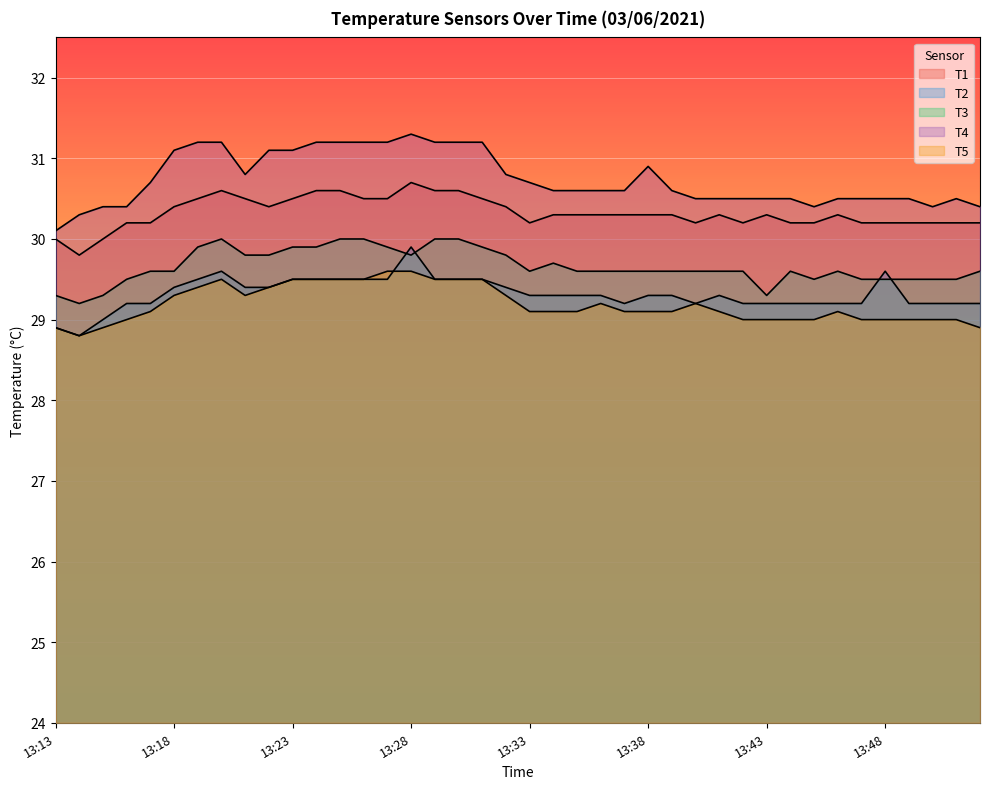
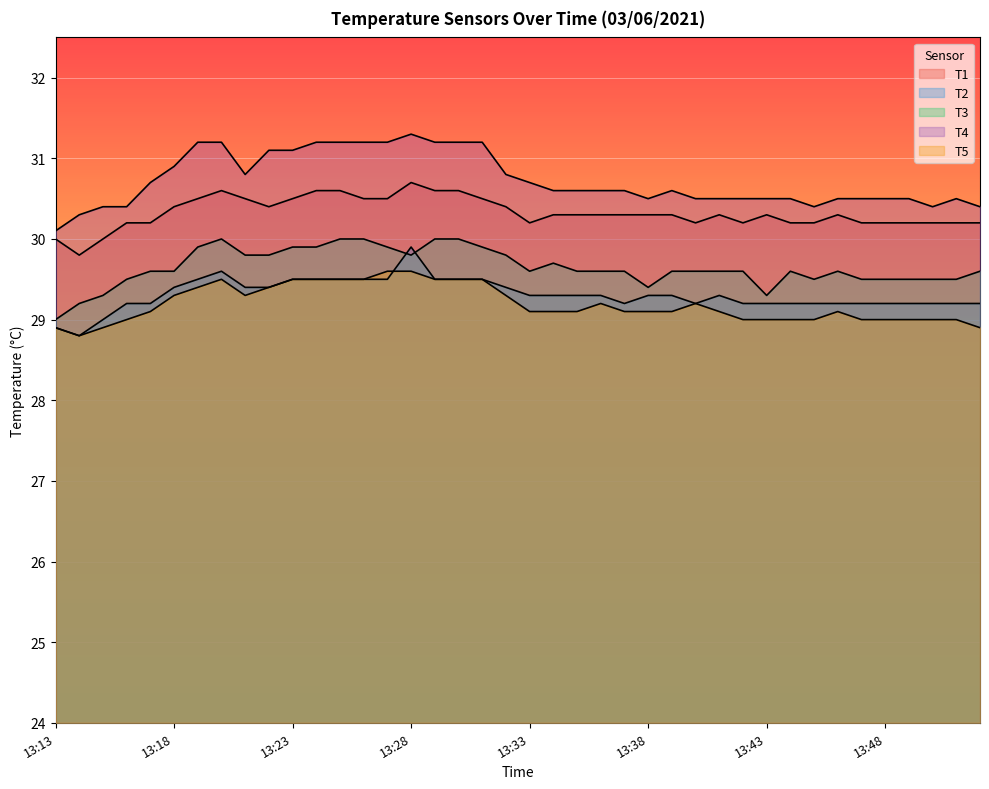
T3, 13:13: 29.3 -> 29.0
T4, 13:18: 31.1 -> 30.9
T3, 13:38: 29.6 -> 29.4
T4, 13:38: 30.9 -> 30.5
T2, 13:48: 29.6 -> 29.2
